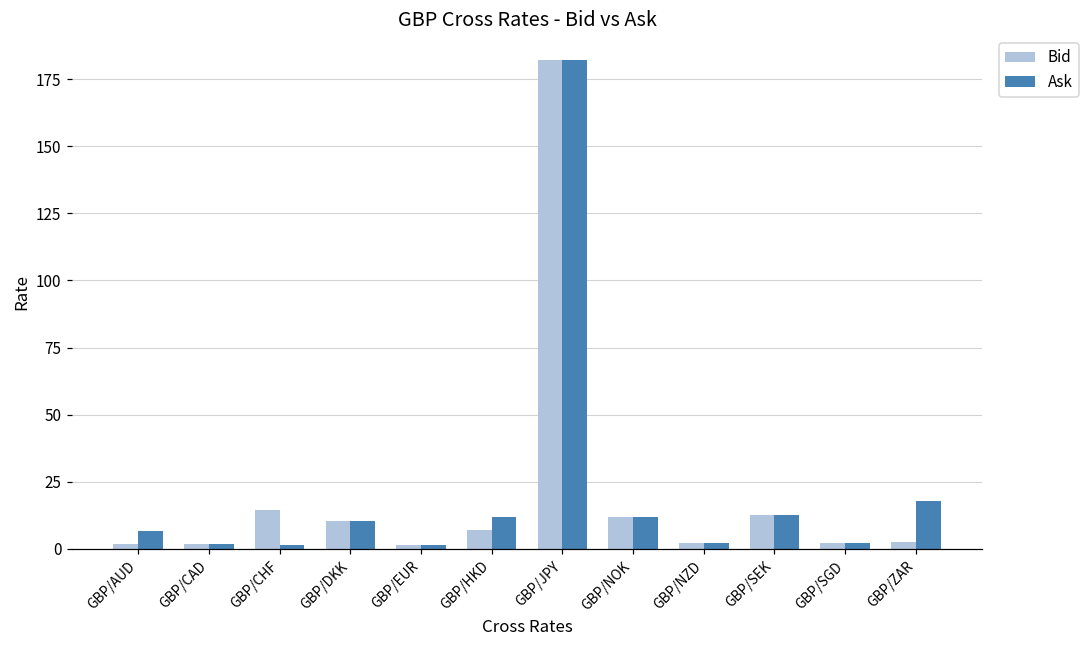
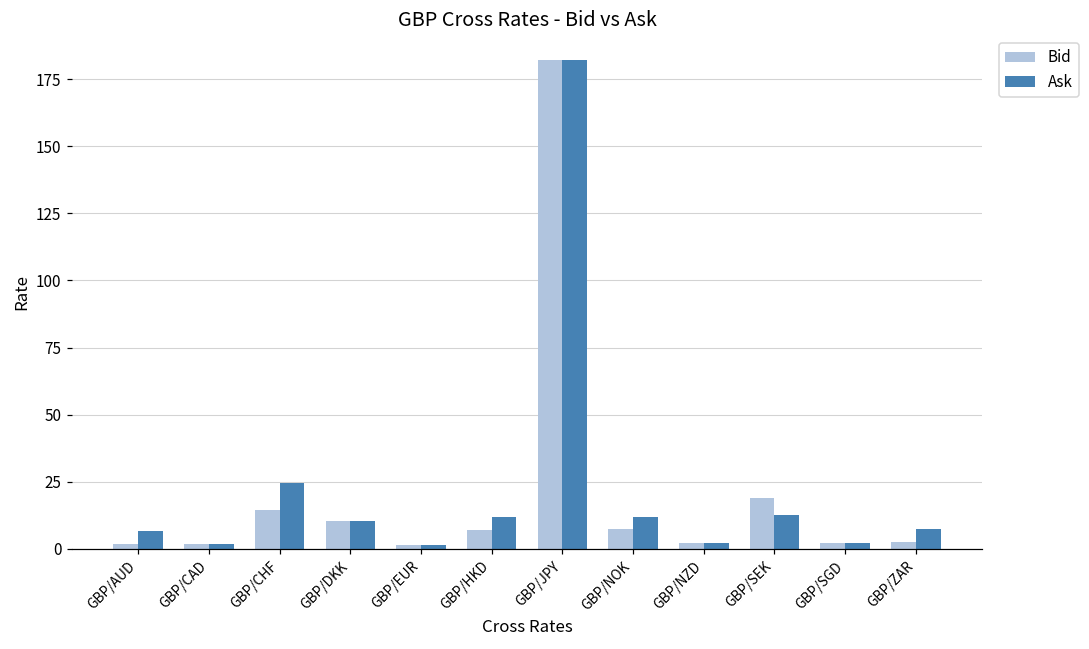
Ask, GBP/CHF: 1 -> 24
Bid, GBP/NOK: 12 -> 7
Bid, GBP/SEK: 13 -> 19
Ask, GBP/ZAR: 18 -> 7
